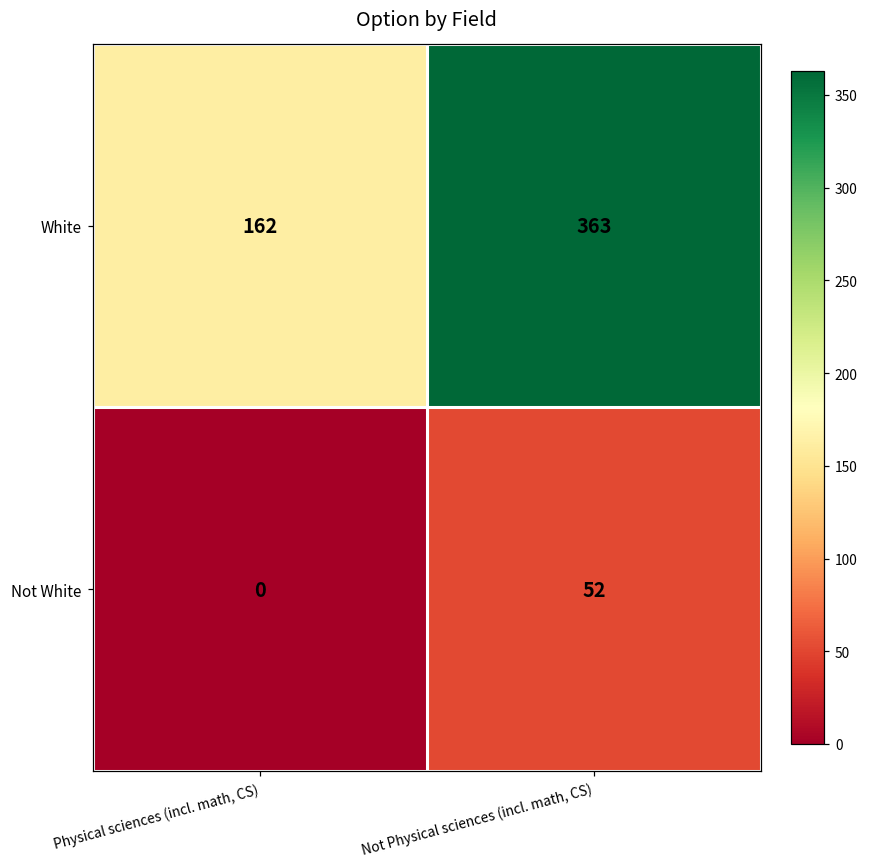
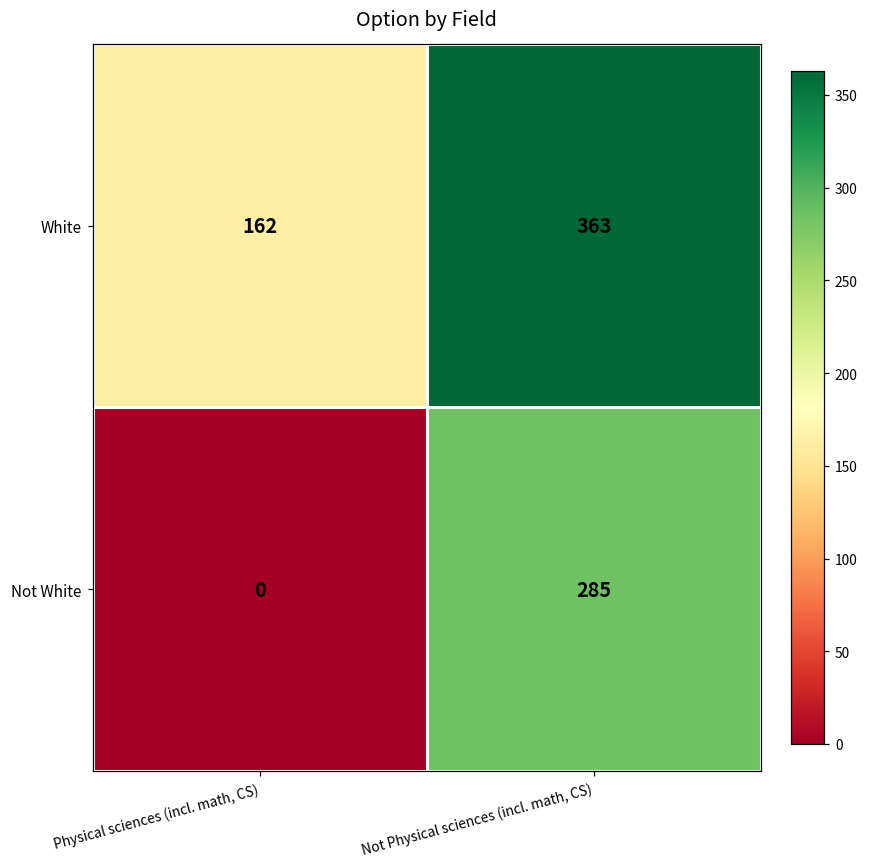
Not White, Not Physical sciences (incl. math, CS): 52 -> 285
